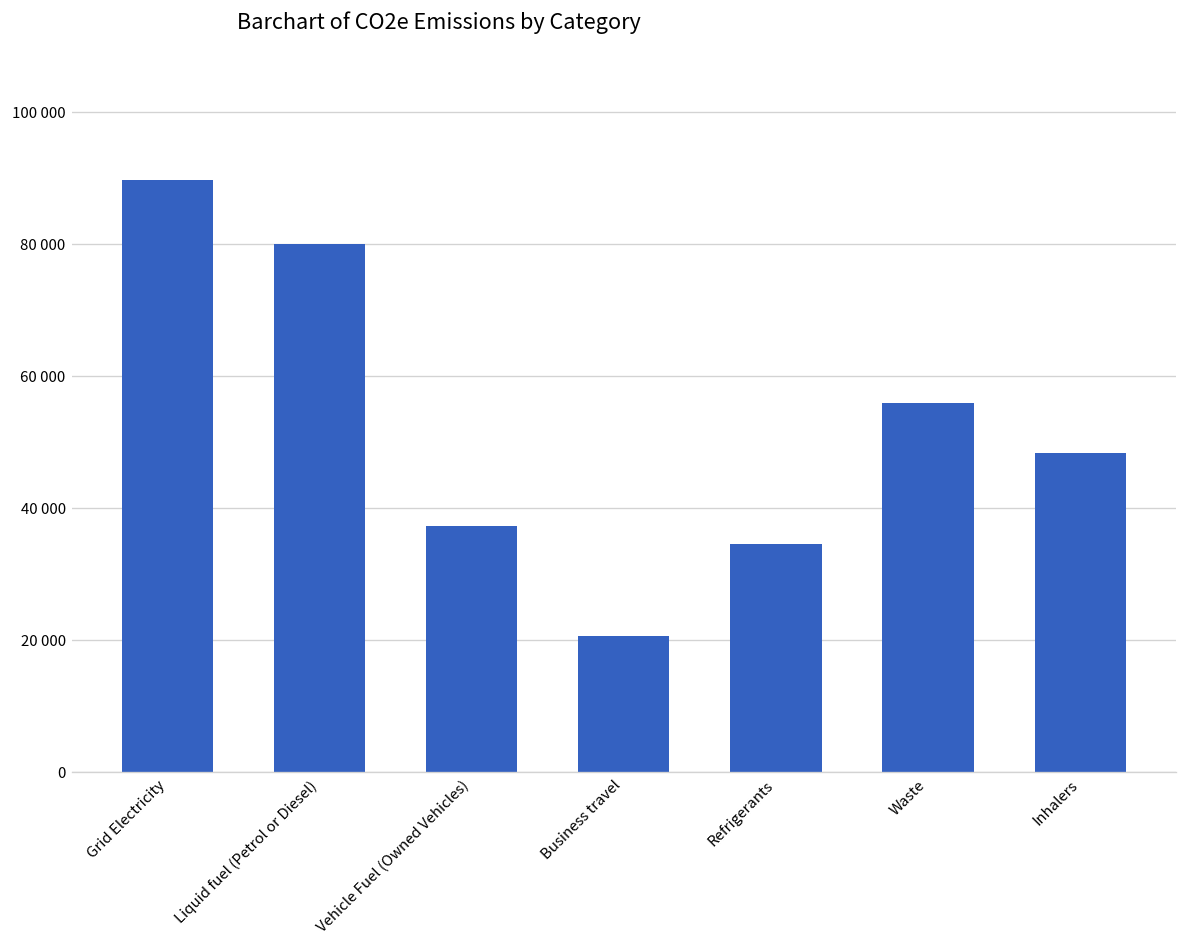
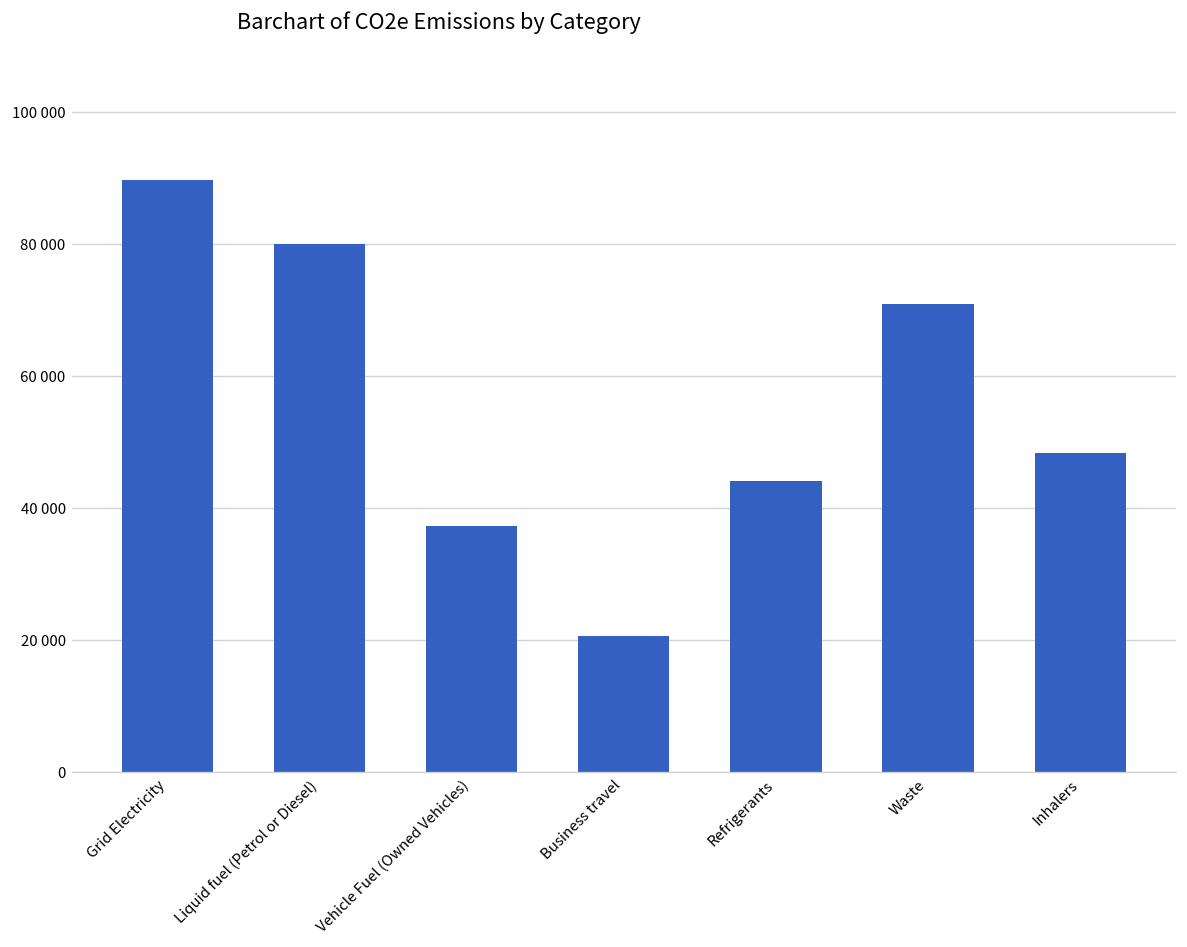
Refrigerants: 34000 -> 44000
Waste: 56000 -> 71000
